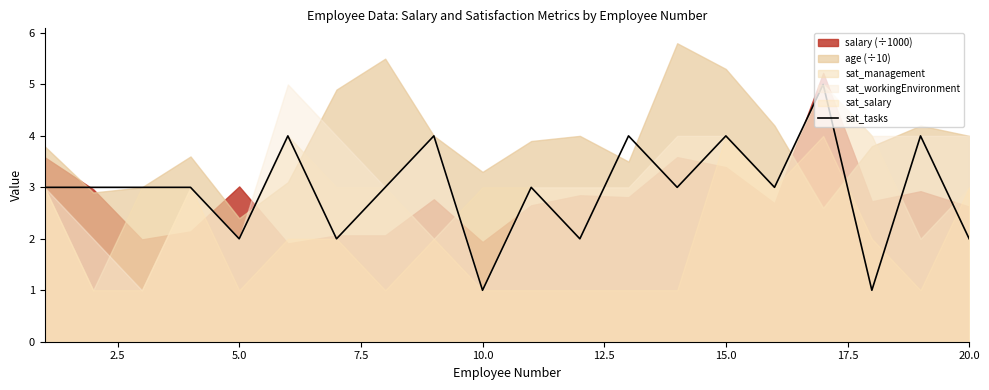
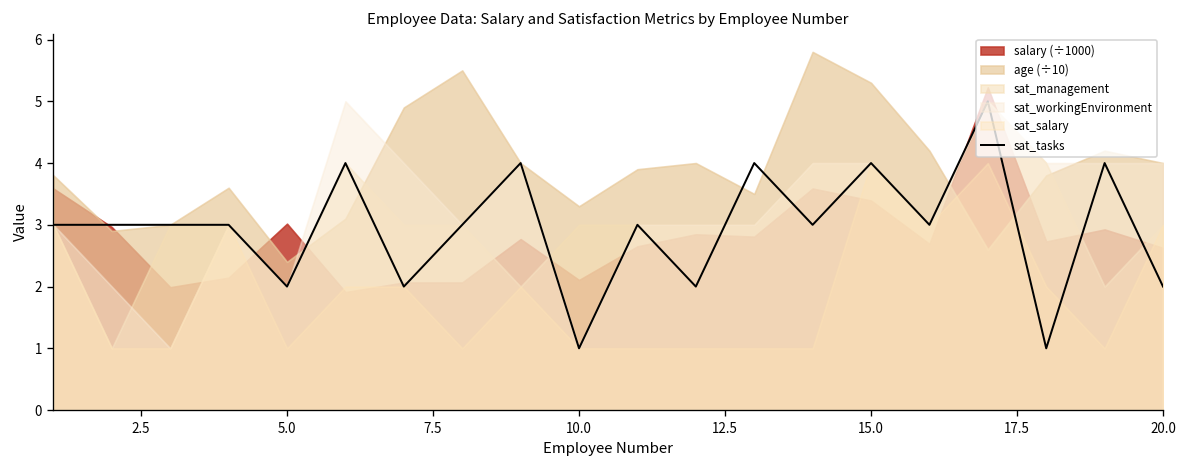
salary (÷1000), 10.0: 1.9 -> 2.1
